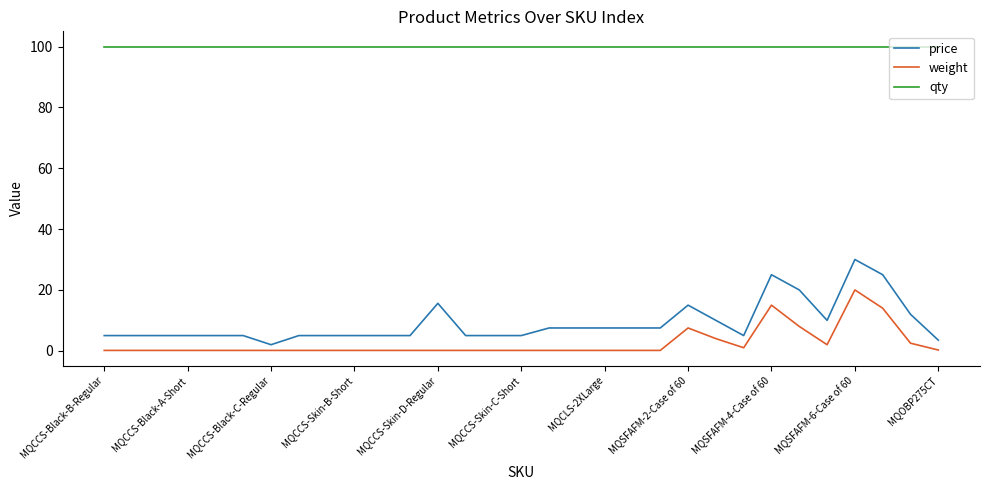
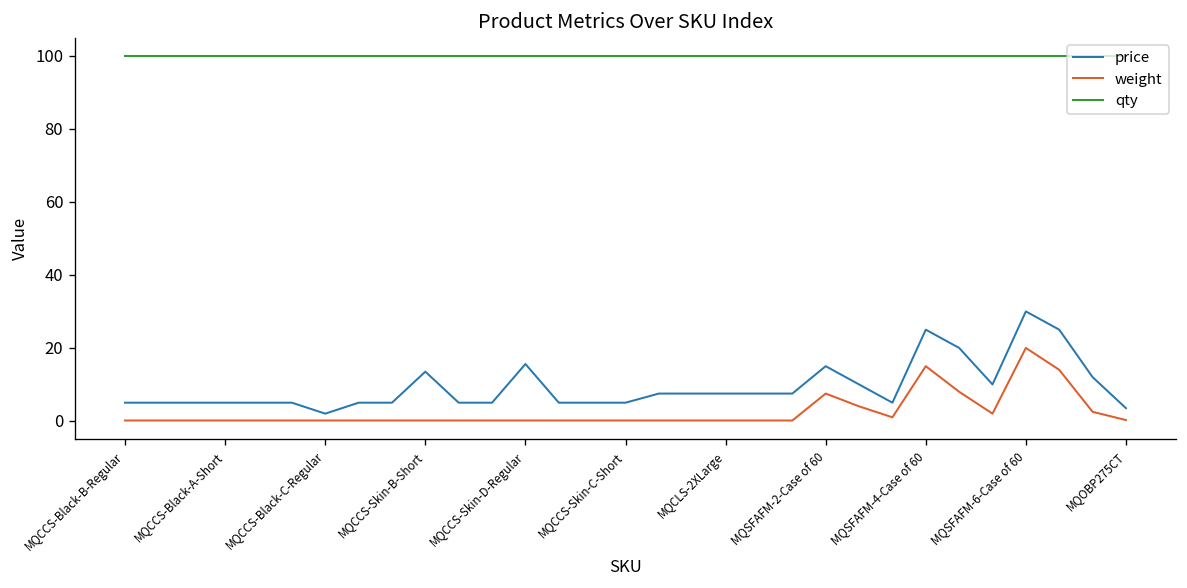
price, MQCCS-Skin-B-Short: 5 -> 14
